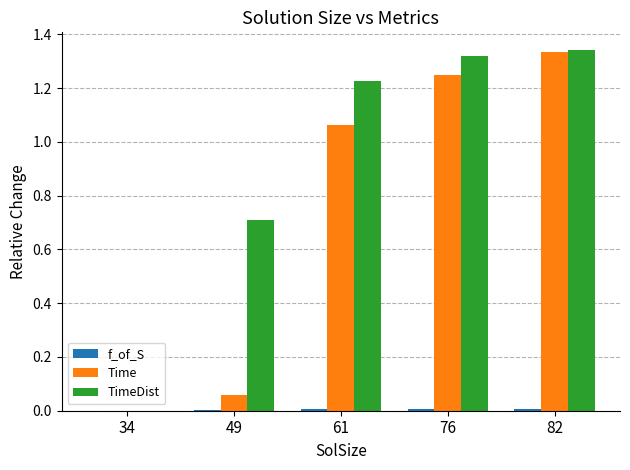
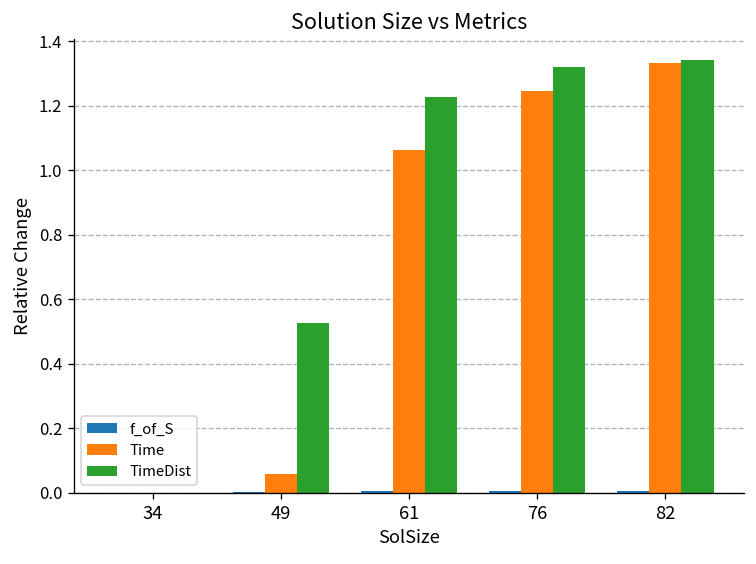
TimeDist, 49: 0.71 -> 0.52
